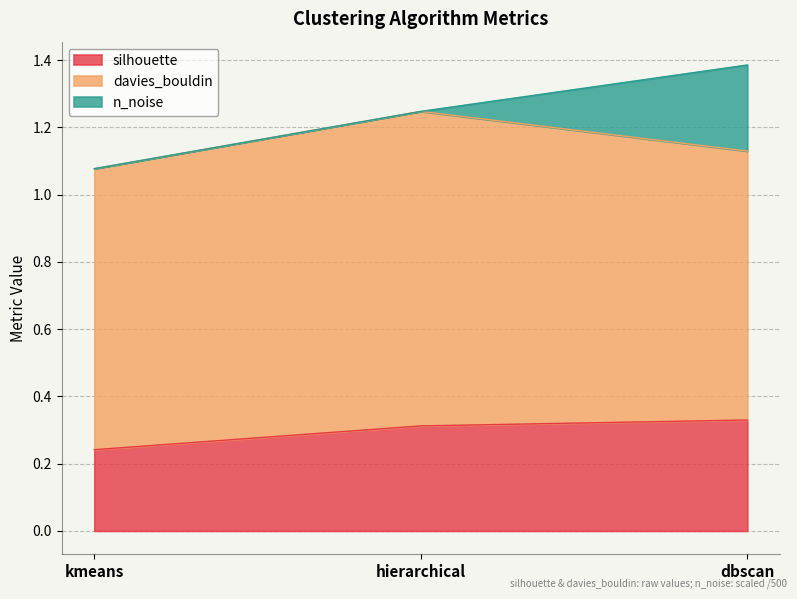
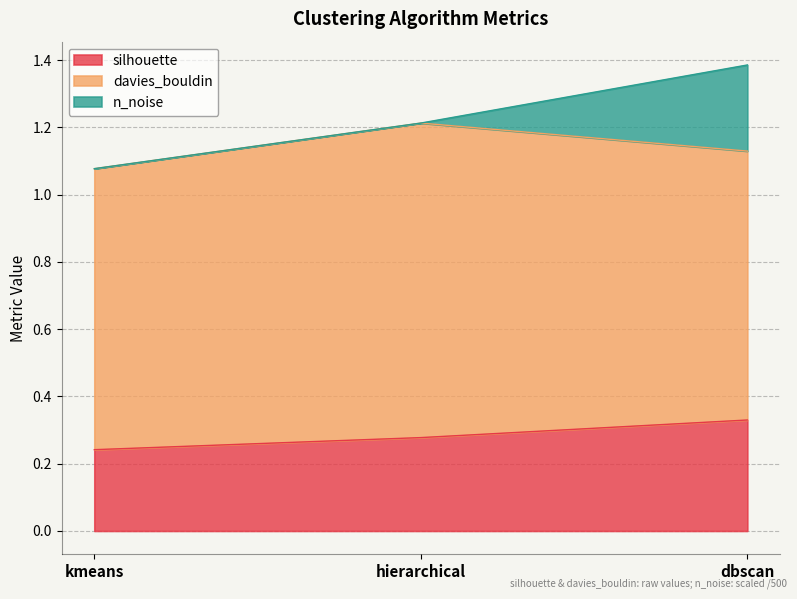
silhouette, hierarchical: 0.31 -> 0.28
